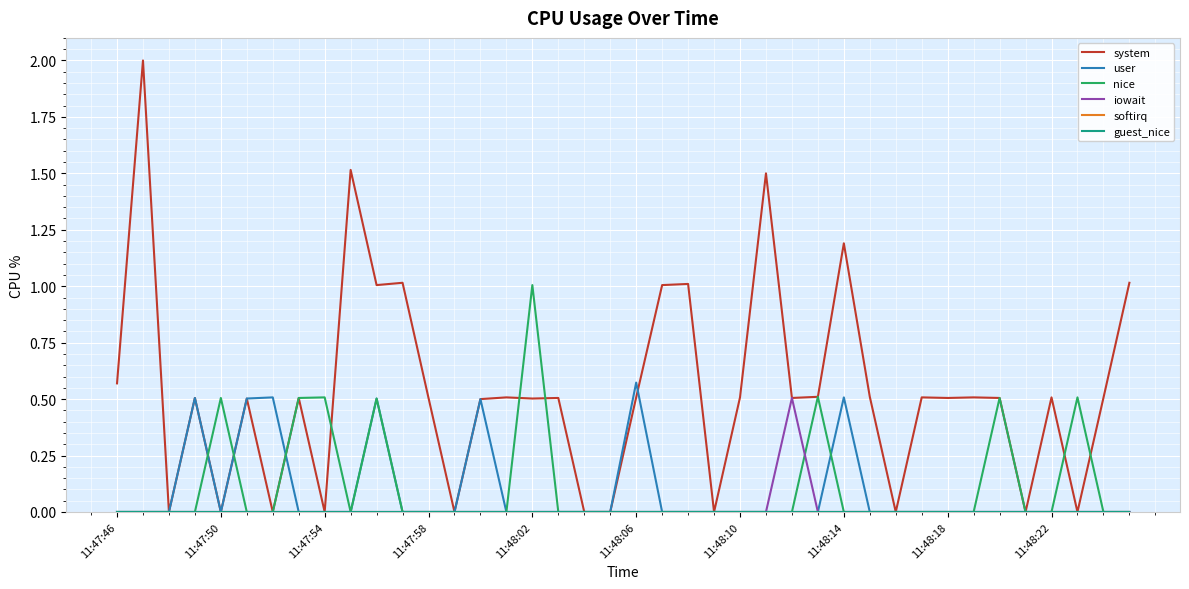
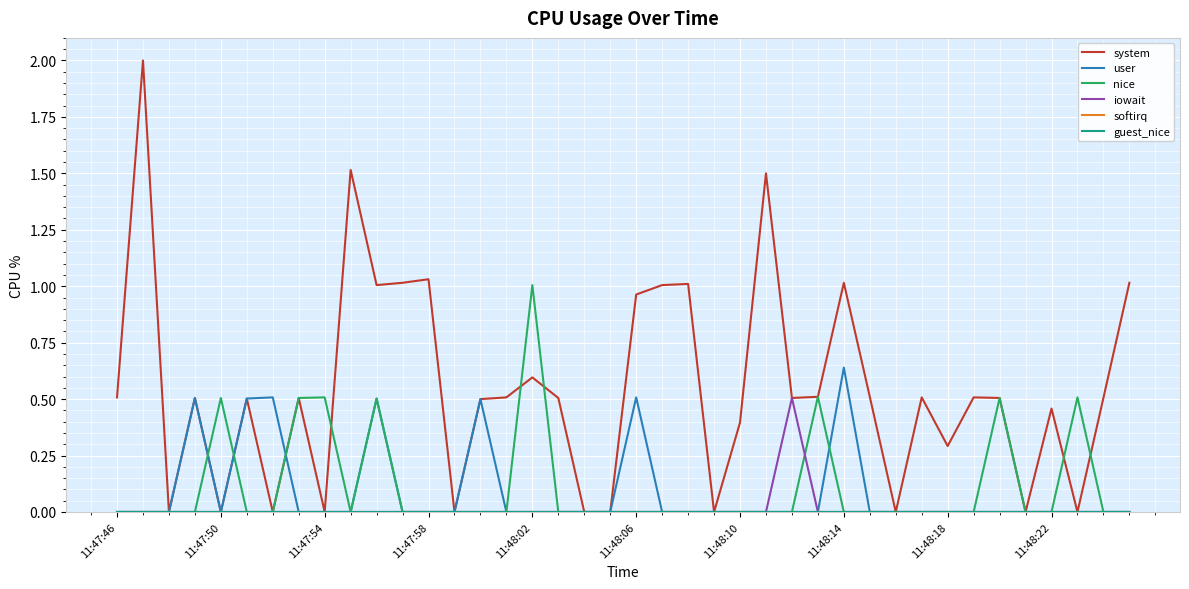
system, 11:47:46: 0.57 -> 0.51
system, 11:47:58: 0.51 -> 1.03
system, 11:48:02: 0.50 -> 0.60
system, 11:48:06: 0.51 -> 0.96
user, 11:48:06: 0.57 -> 0.51
system, 11:48:10: 0.51 -> 0.40
system, 11:48:14: 1.19 -> 1.02
user, 11:48:14: 0.51 -> 0.64
system, 11:48:18: 0.51 -> 0.29
system, 11:48:22: 0.51 -> 0.46
